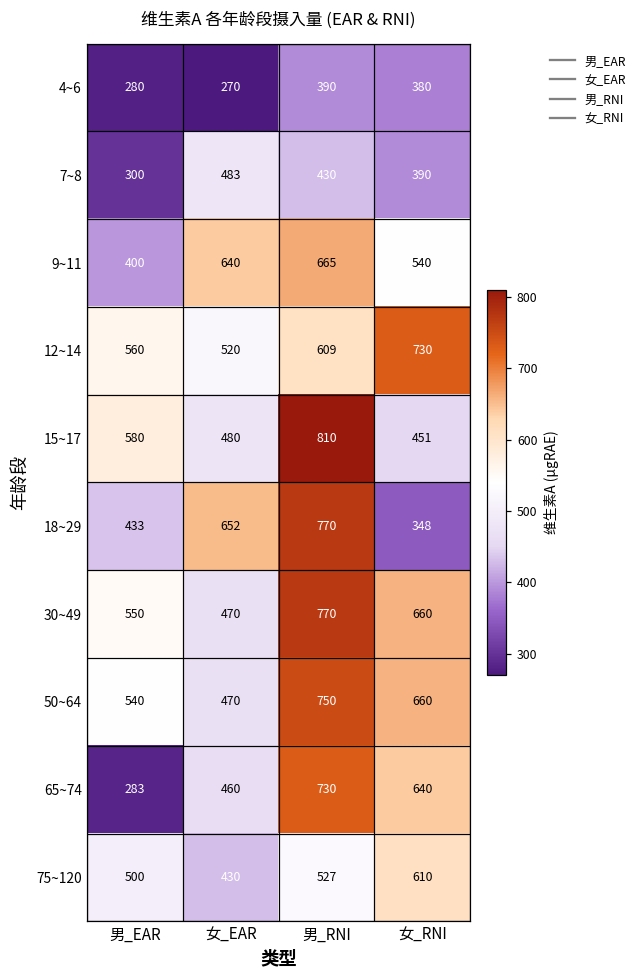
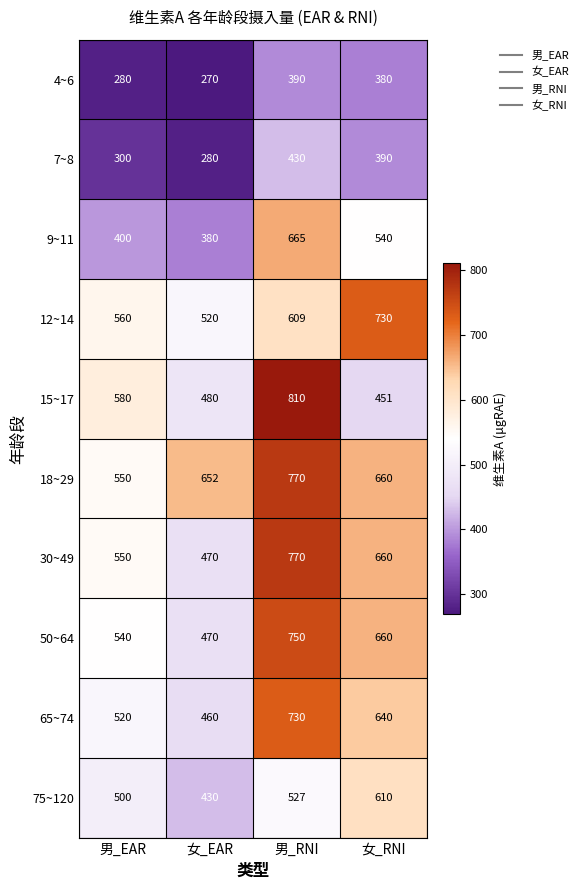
7~8, 女_EAR: 483 -> 280
9~11, 女_EAR: 640 -> 380
18~29, 男_EAR: 433 -> 550
18~29, 女_RNI: 348 -> 660
65~74, 男_EAR: 283 -> 520
